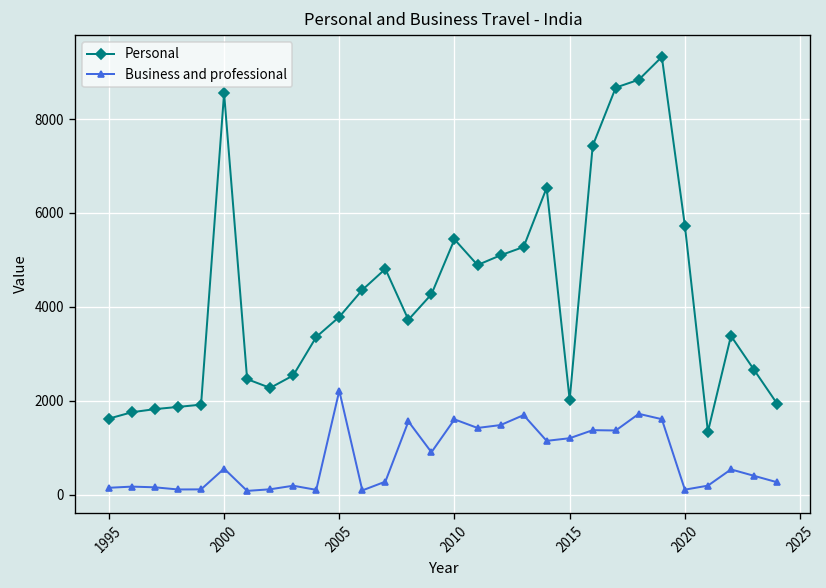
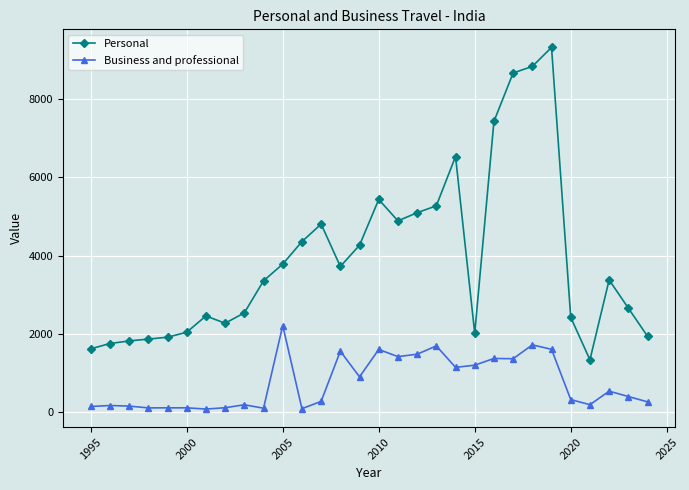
Personal, 2000: 8600 -> 2000
Business and professional, 2000: 600 -> 100
Personal, 2020: 5700 -> 2400
Business and professional, 2020: 100 -> 300
